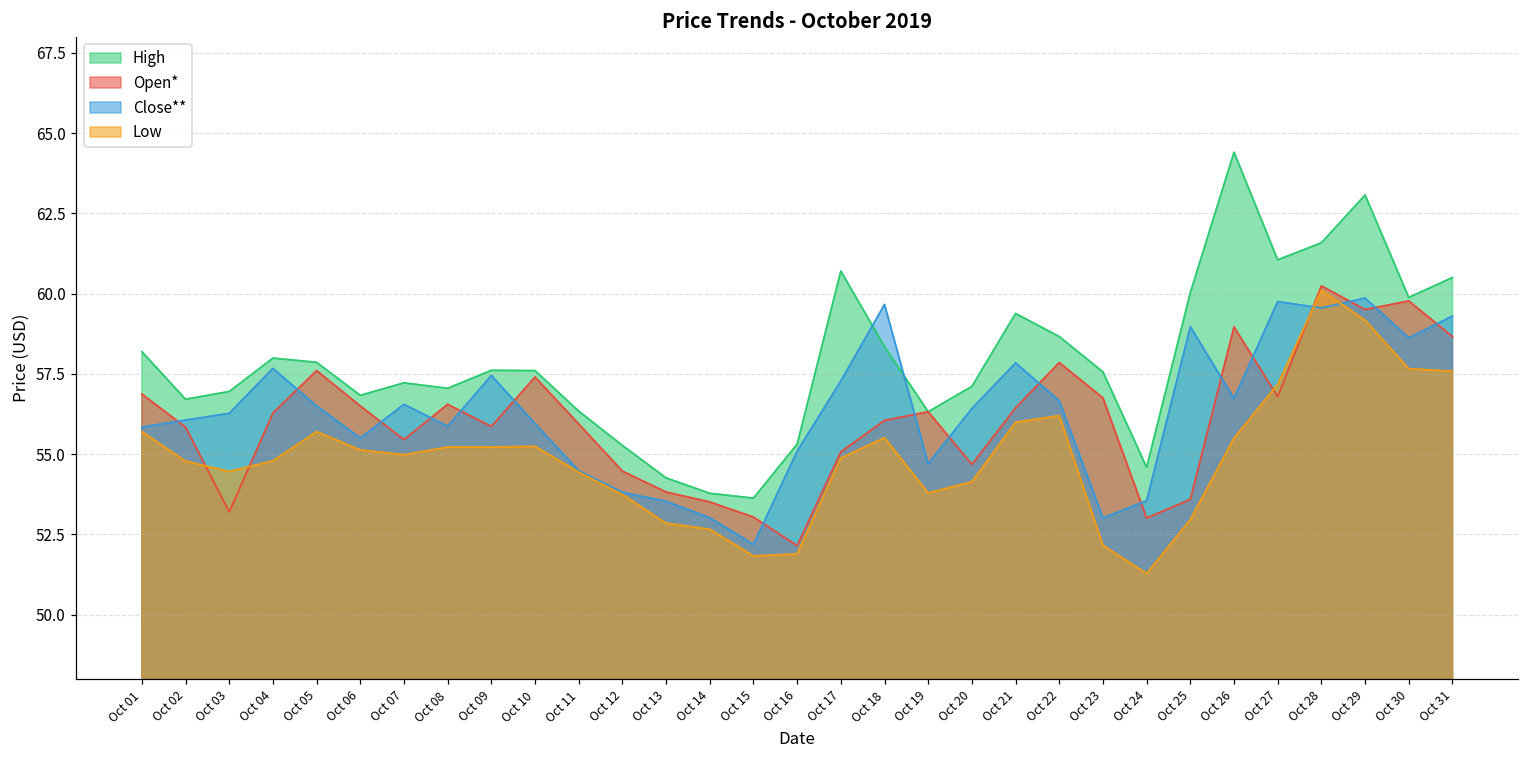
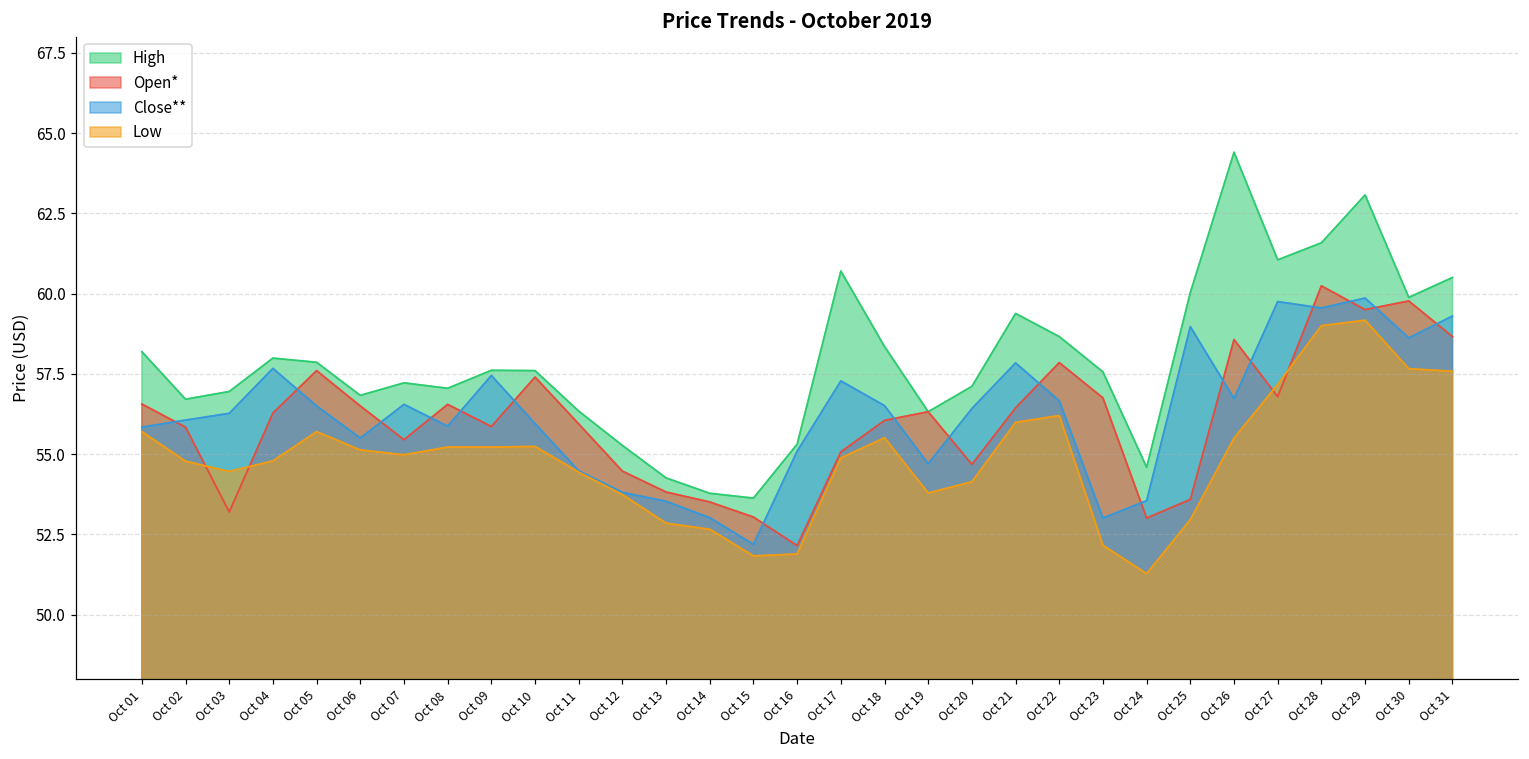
Open*, Oct 01: 56.9 -> 56.6
Close**, Oct 18: 59.7 -> 56.5
Open*, Oct 26: 59.0 -> 58.6
Low, Oct 28: 60.1 -> 59.0
